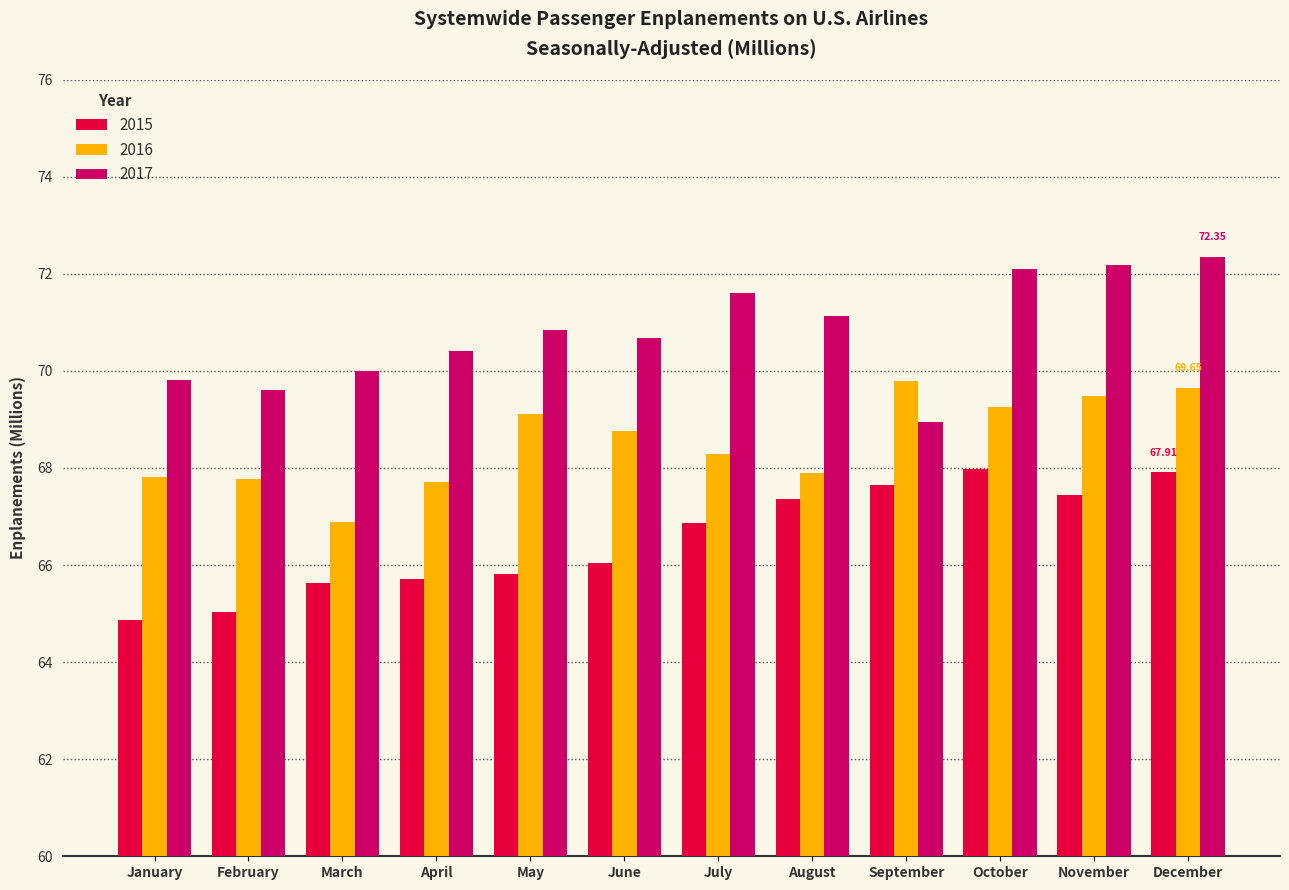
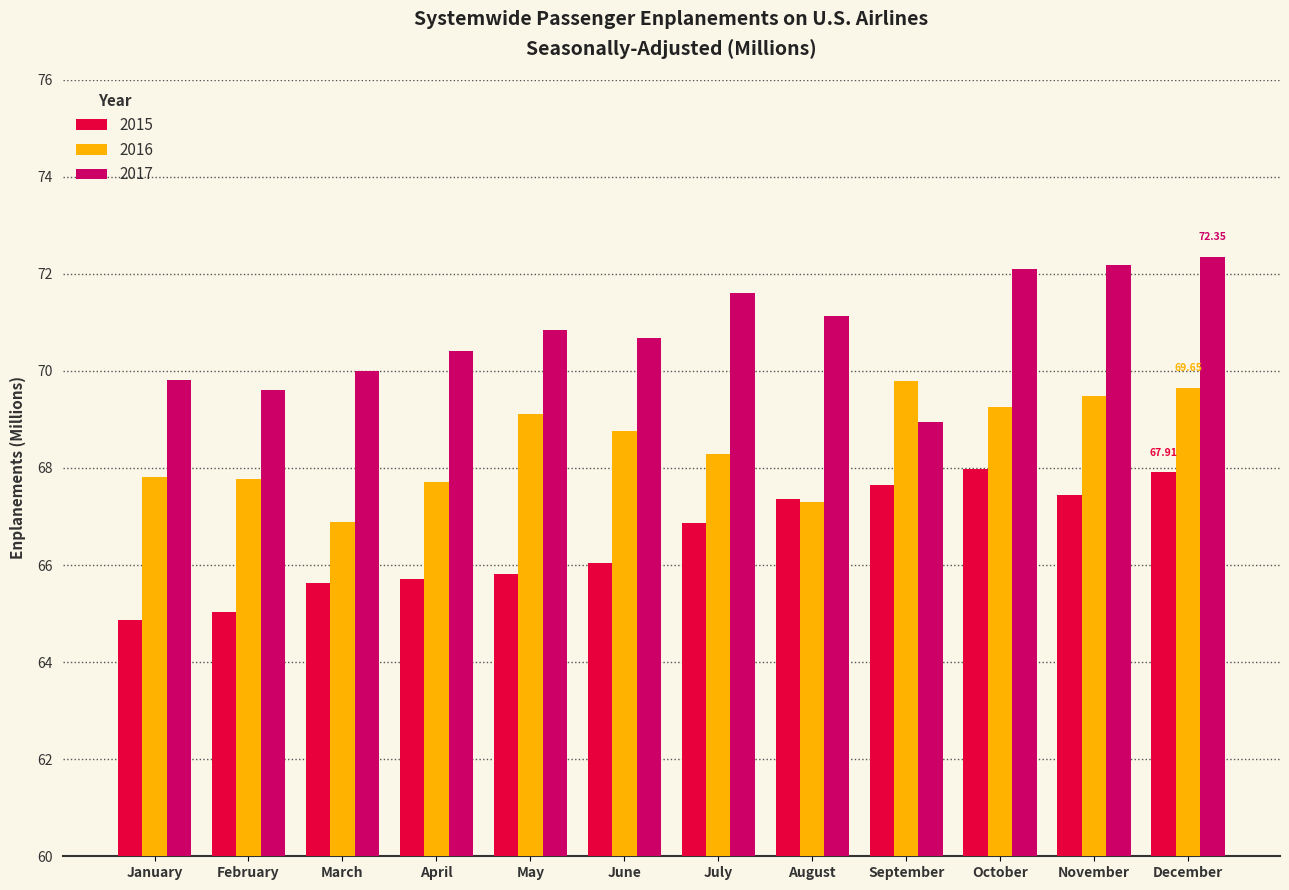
2016, August: 67.9 -> 67.3
